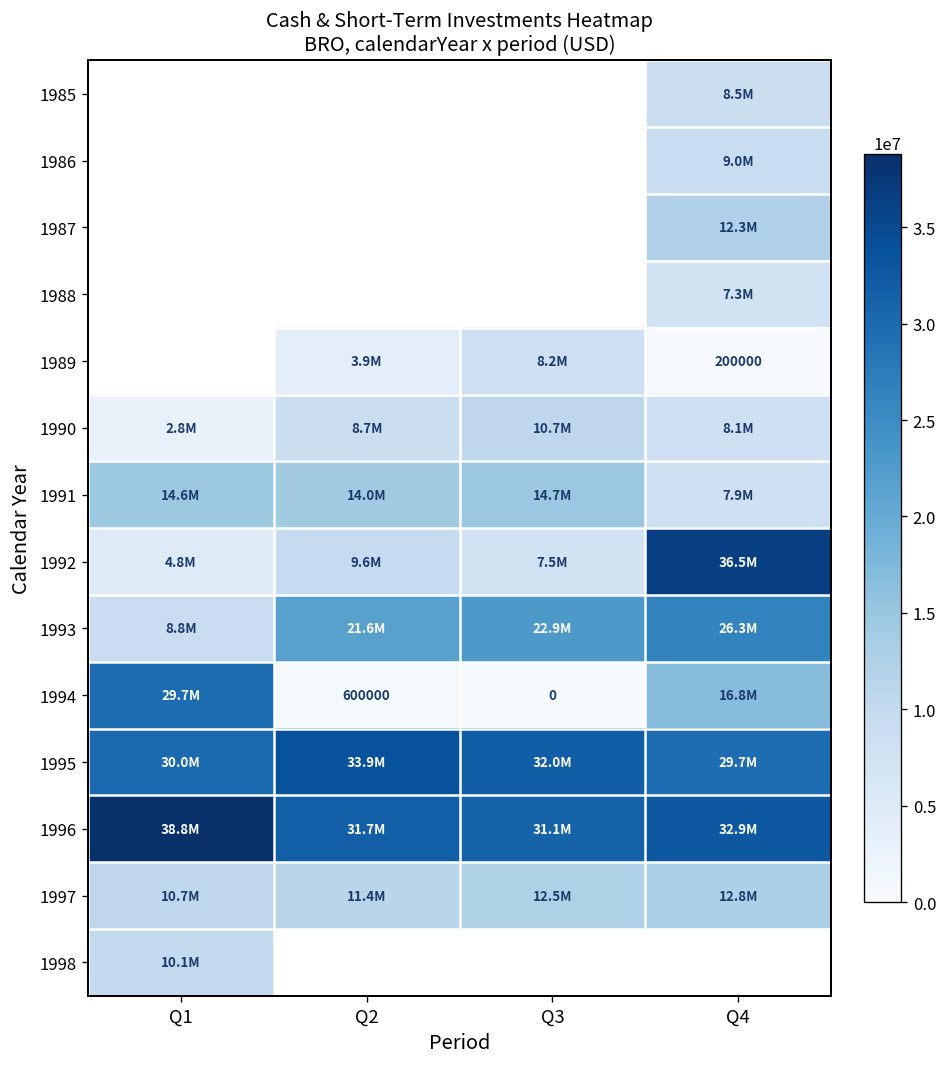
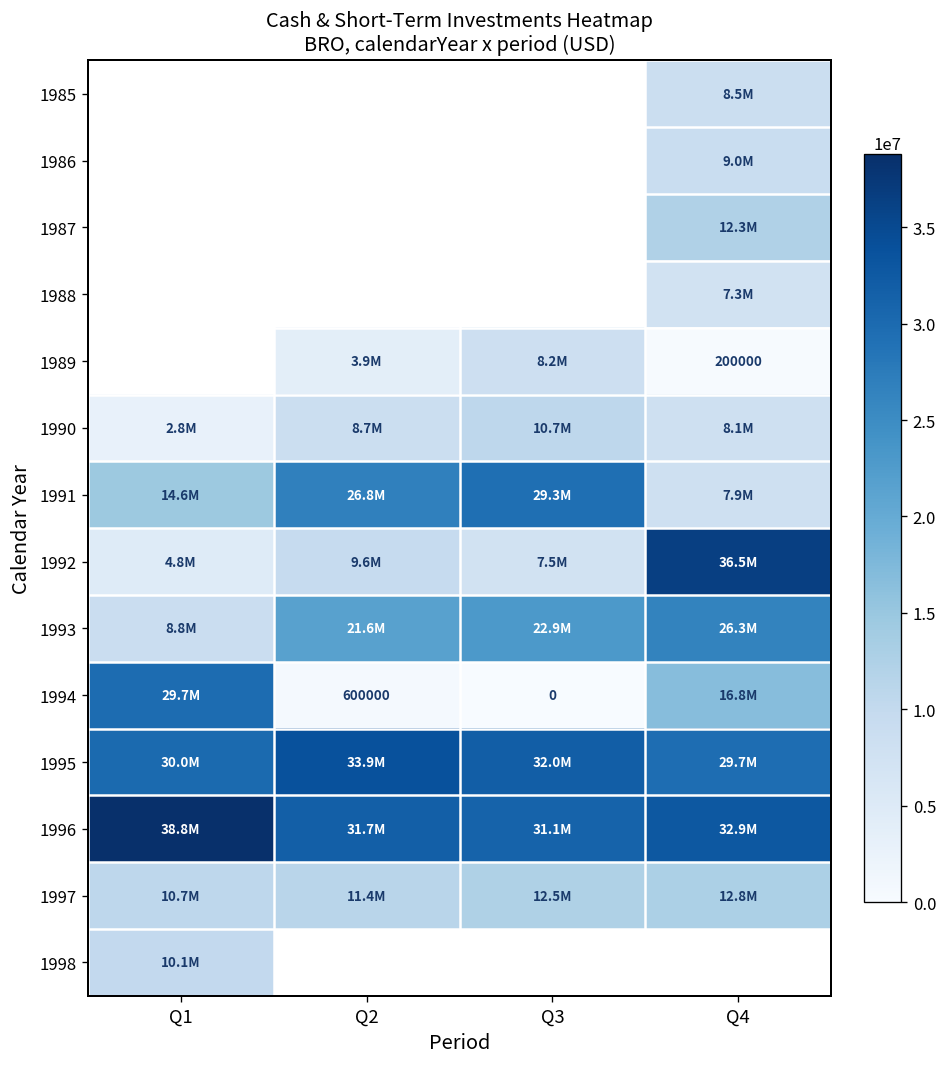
1991, Q2: 14.0M -> 26.8M
1991, Q3: 14.7M -> 29.3M
